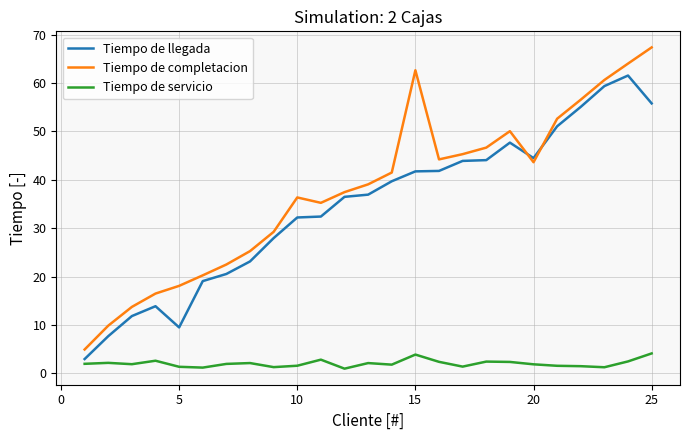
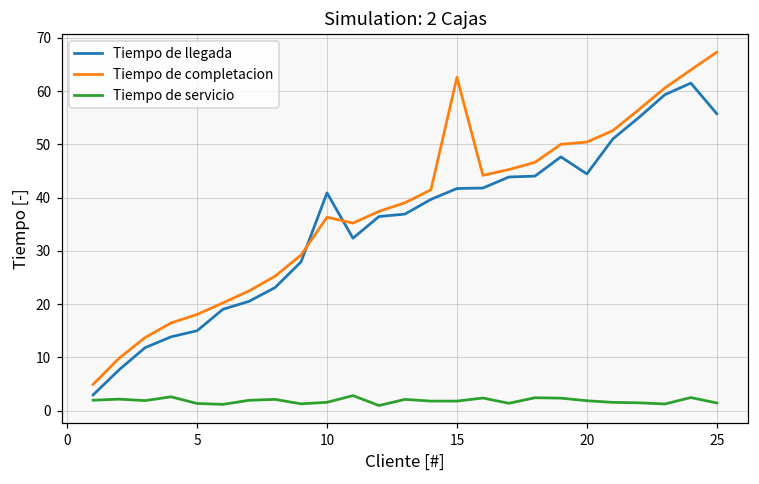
Tiempo de llegada, 5: 9 -> 15
Tiempo de llegada, 10: 32 -> 41
Tiempo de servicio, 15: 4 -> 2
Tiempo de completacion, 20: 44 -> 50
Tiempo de servicio, 25: 4 -> 1
